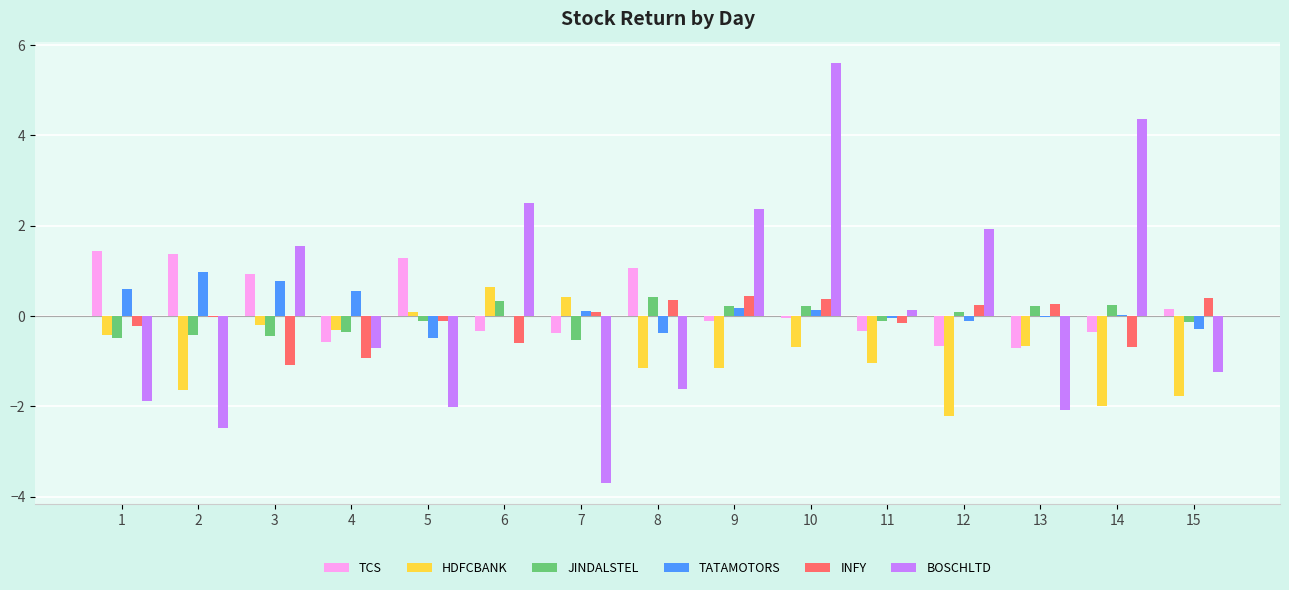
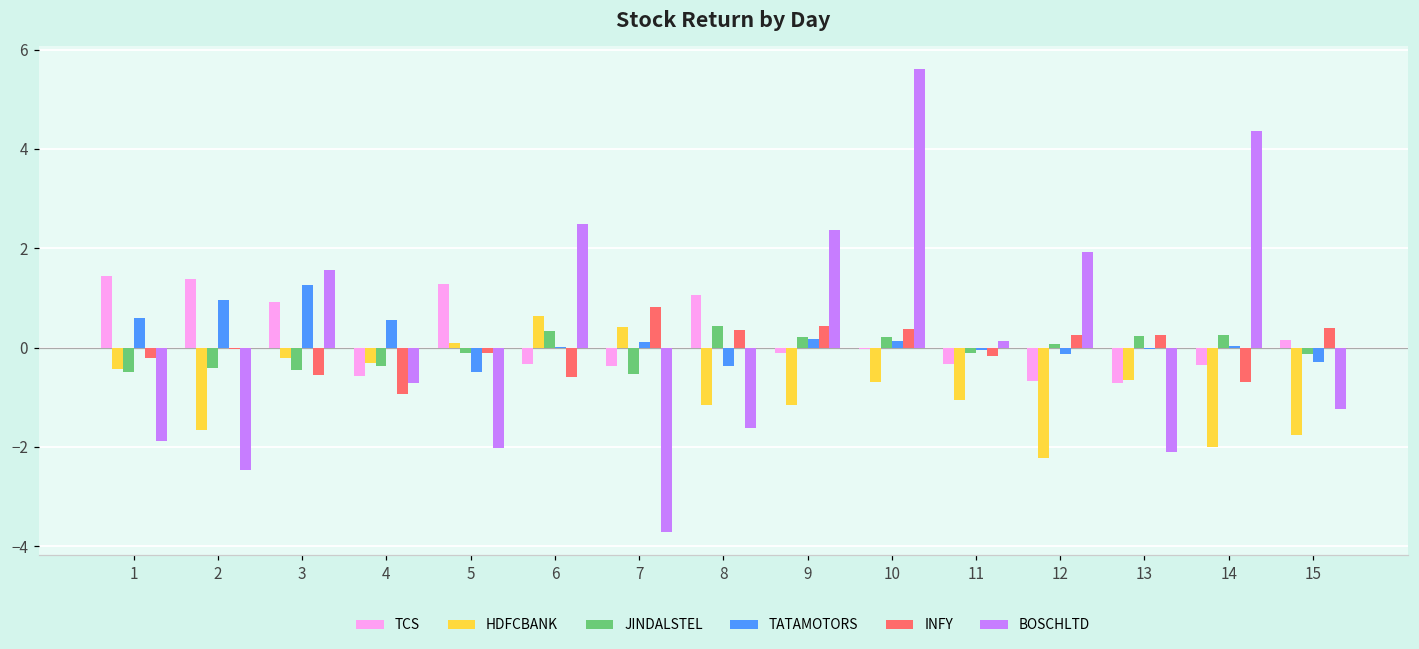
TATAMOTORS, 3: 0.8 -> 1.3
INFY, 3: -1.1 -> -0.6
INFY, 7: 0.1 -> 0.8
